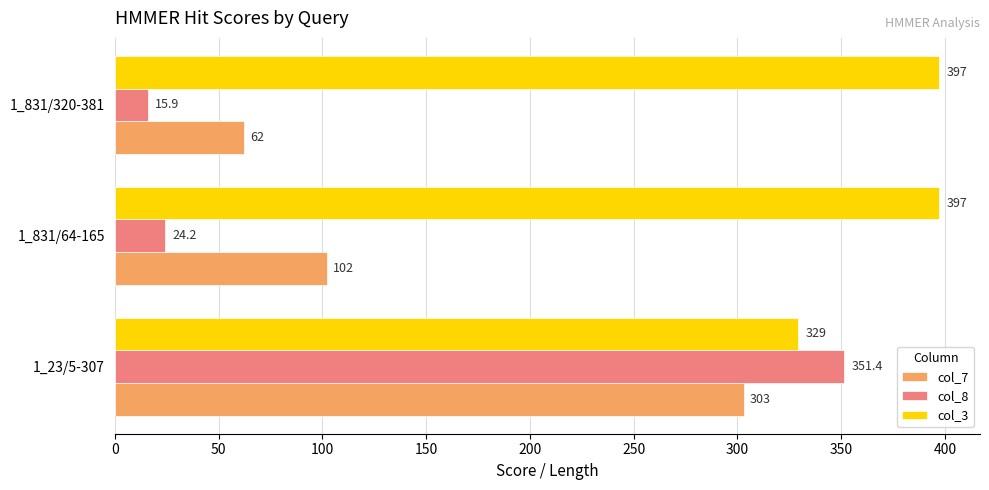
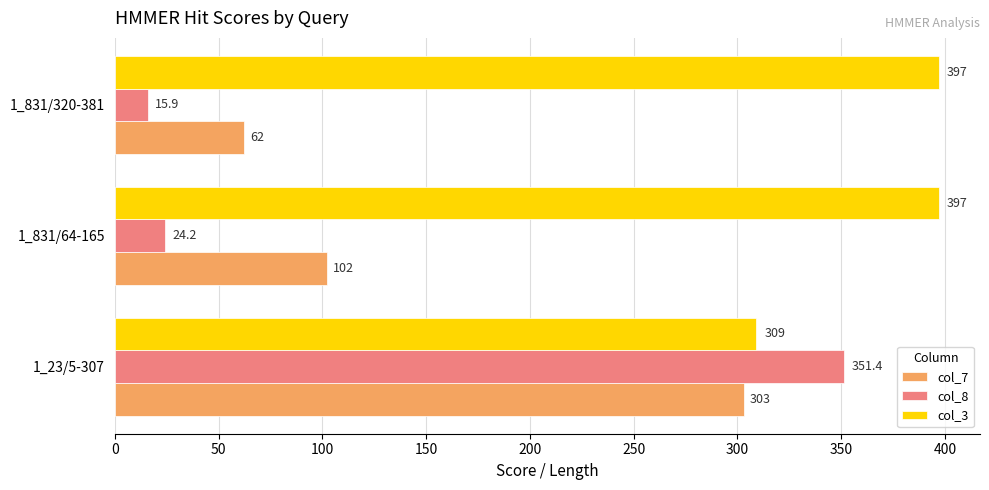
col_3, 1_23/5-307: 329 -> 309
